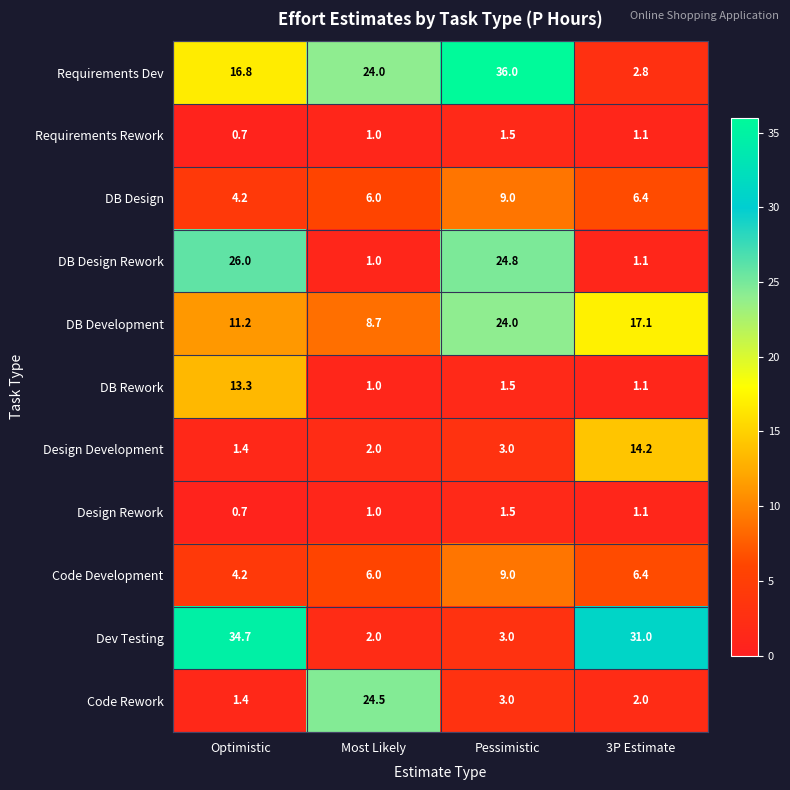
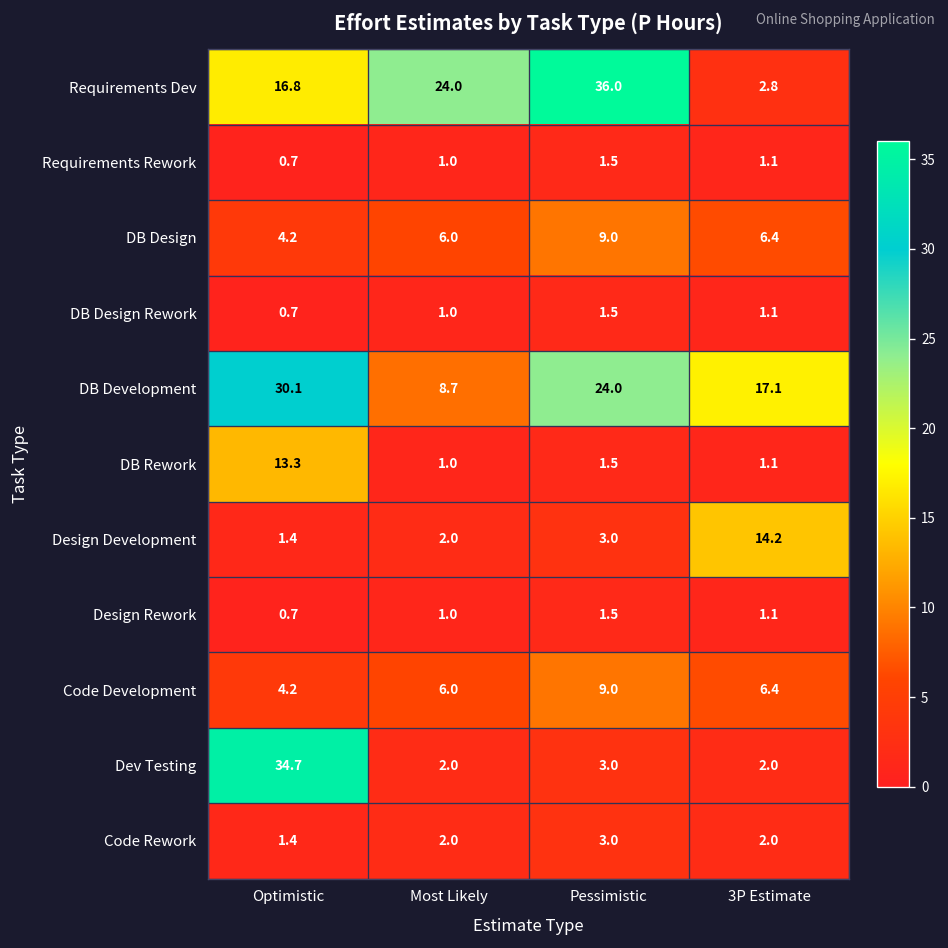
DB Design Rework, Optimistic: 26.0 -> 0.7
DB Design Rework, Pessimistic: 24.8 -> 1.5
DB Development, Optimistic: 11.2 -> 30.1
Dev Testing, 3P Estimate: 31.0 -> 2.0
Code Rework, Most Likely: 24.5 -> 2.0
